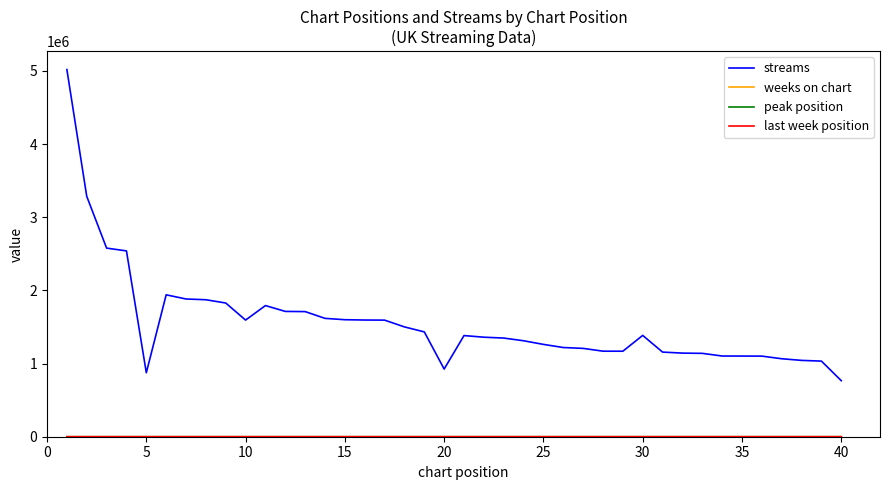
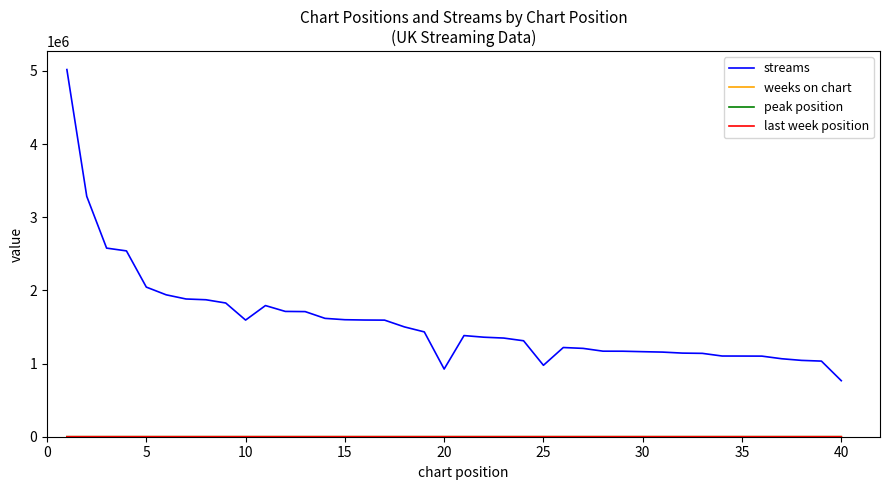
streams, 5: 900000 -> 2000000
streams, 25: 1300000 -> 1000000
streams, 30: 1400000 -> 1200000
